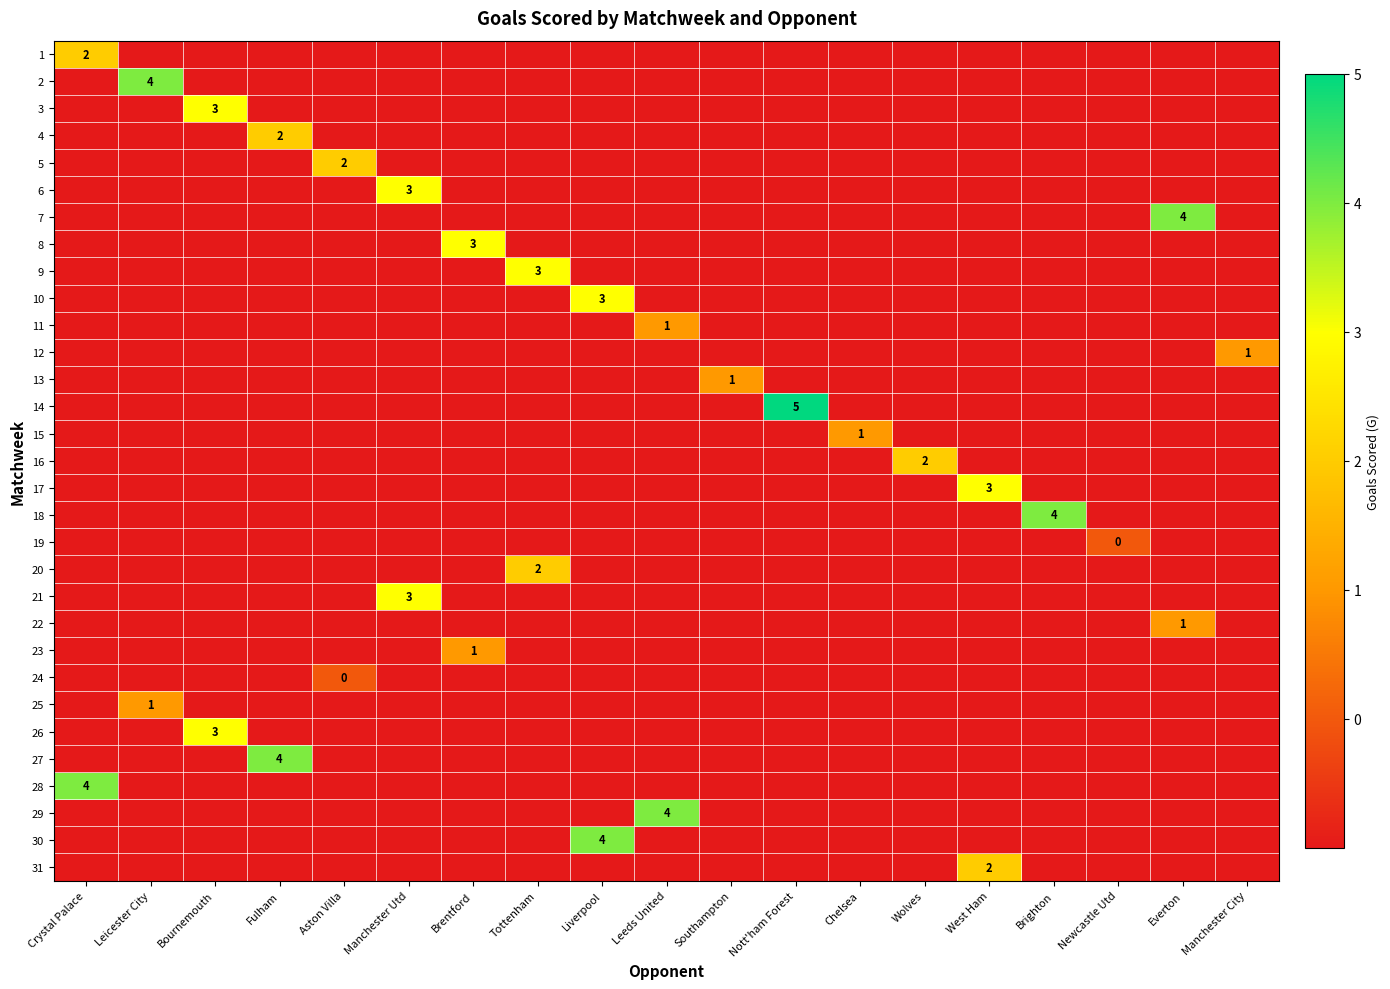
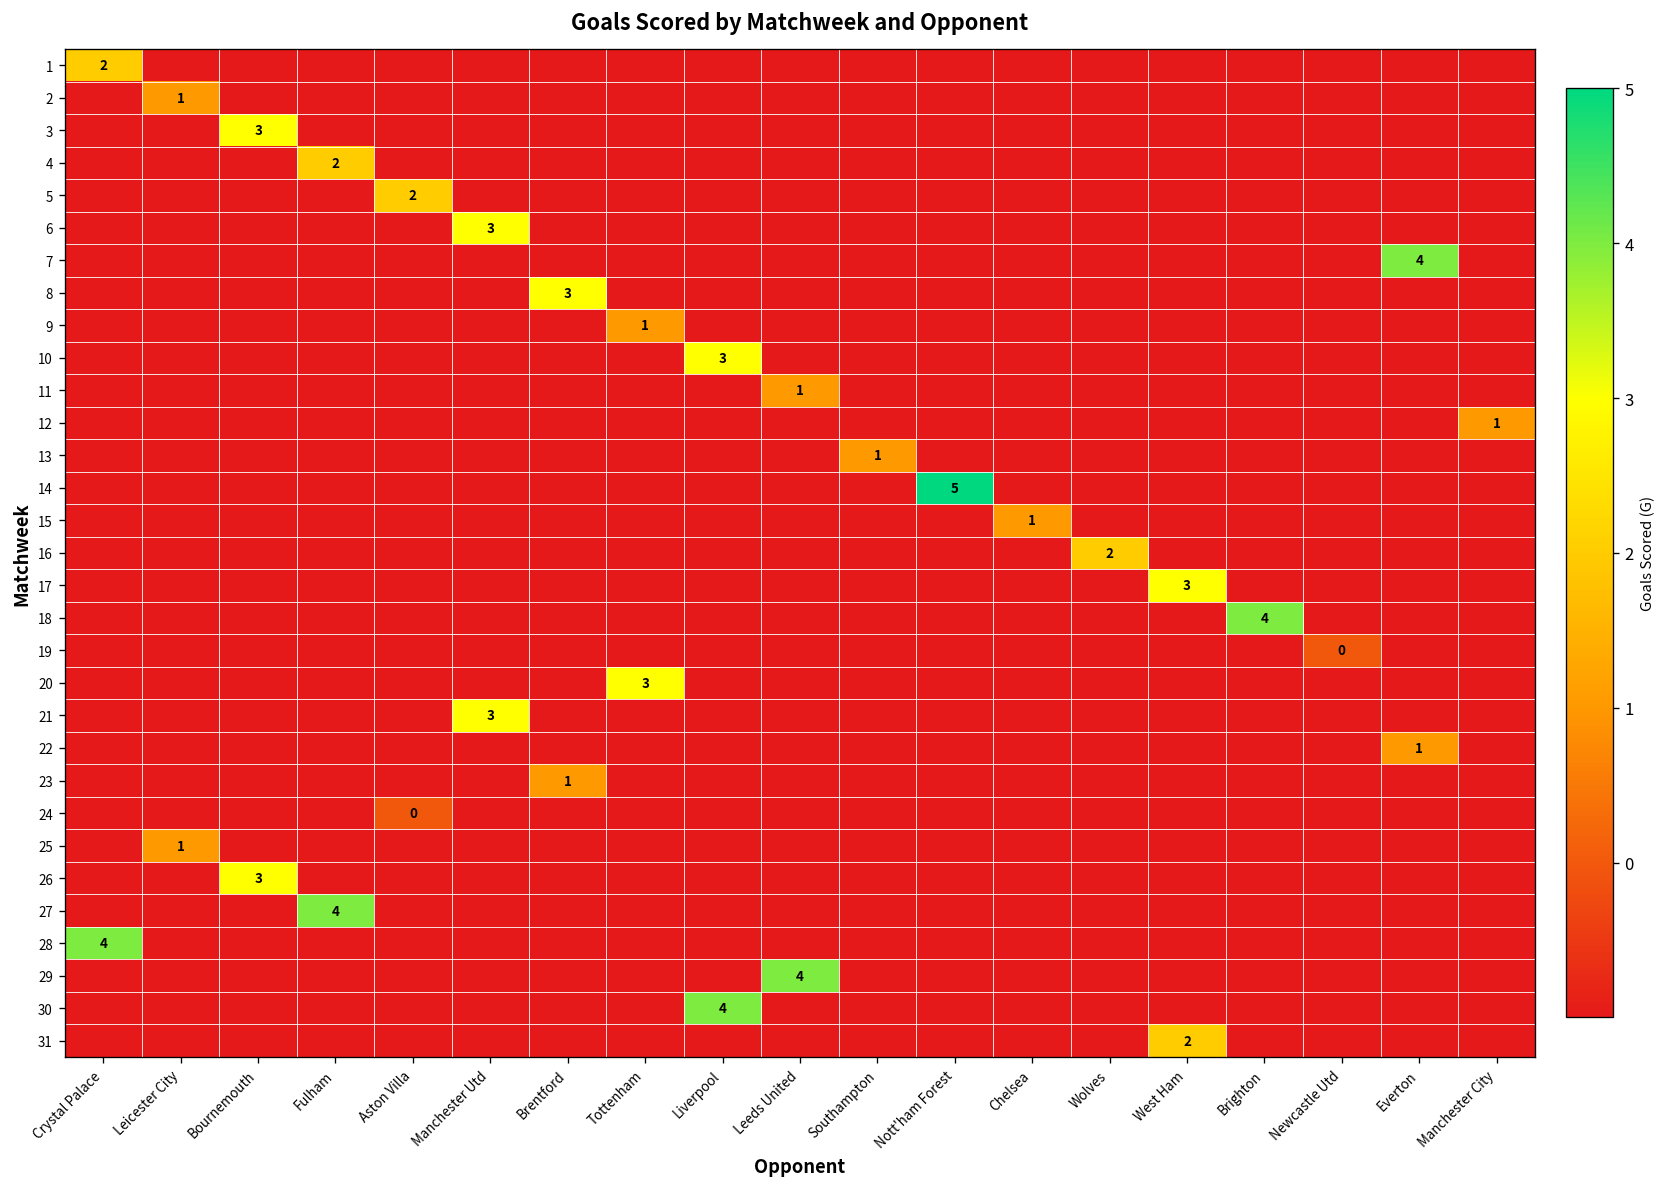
2, Leicester City: 4 -> 1
9, Tottenham: 3 -> 1
20, Tottenham: 2 -> 3
